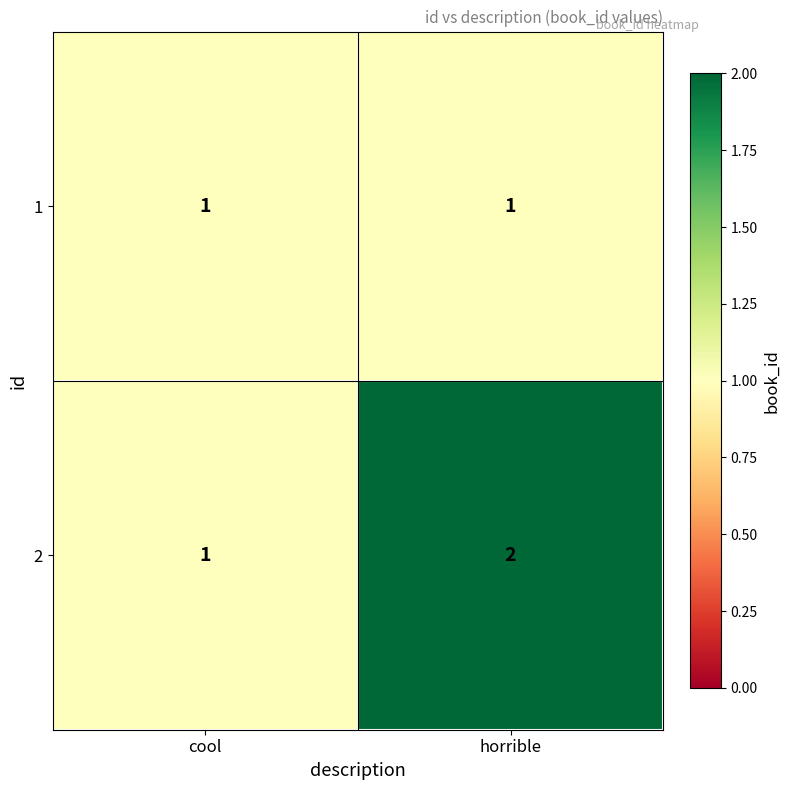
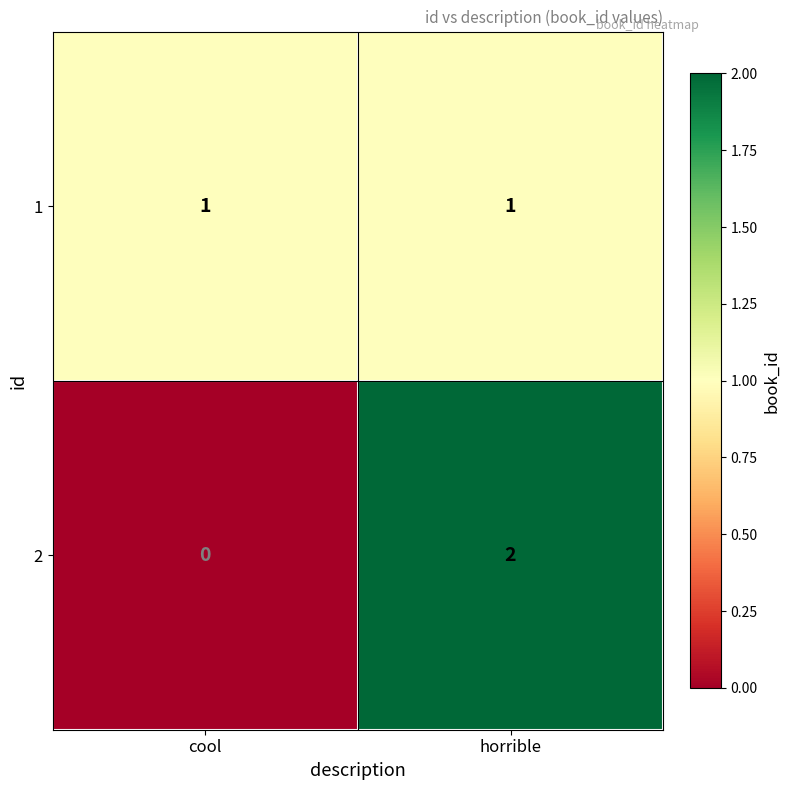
2, cool: 1 -> 0
